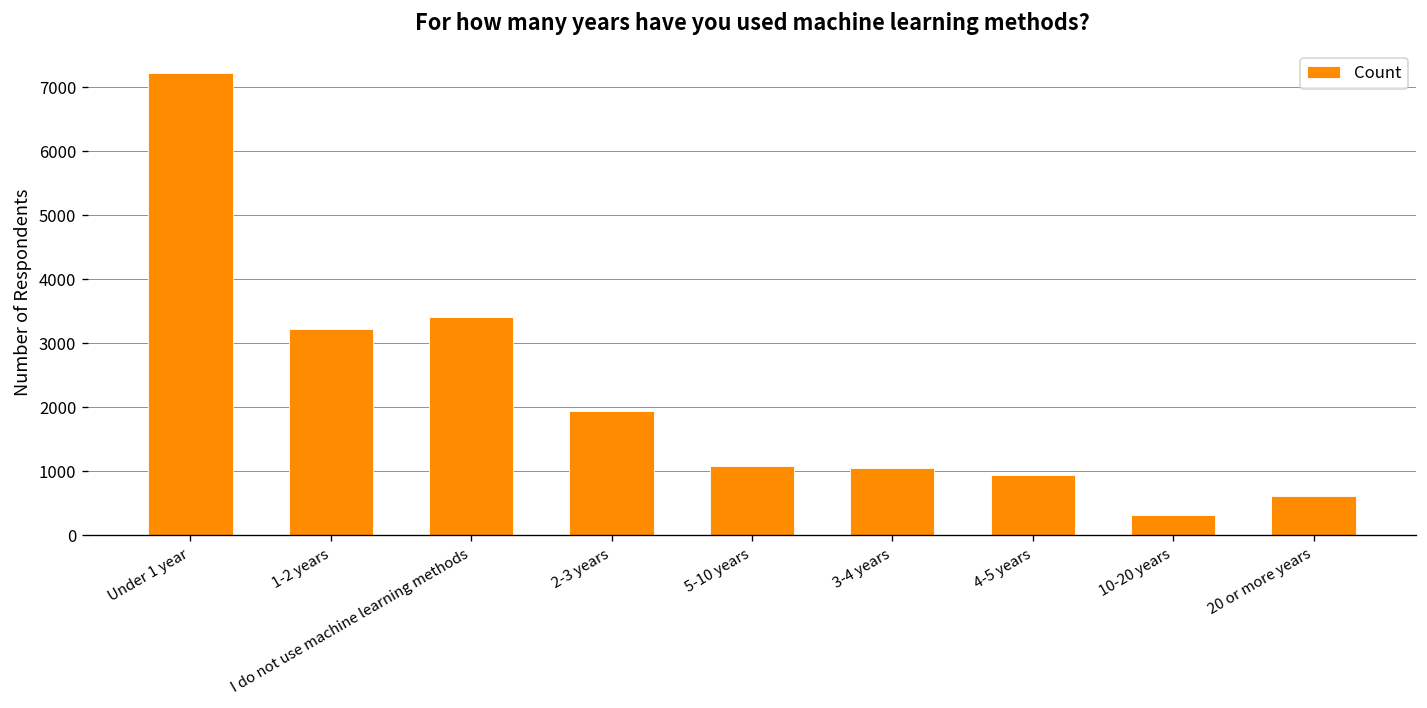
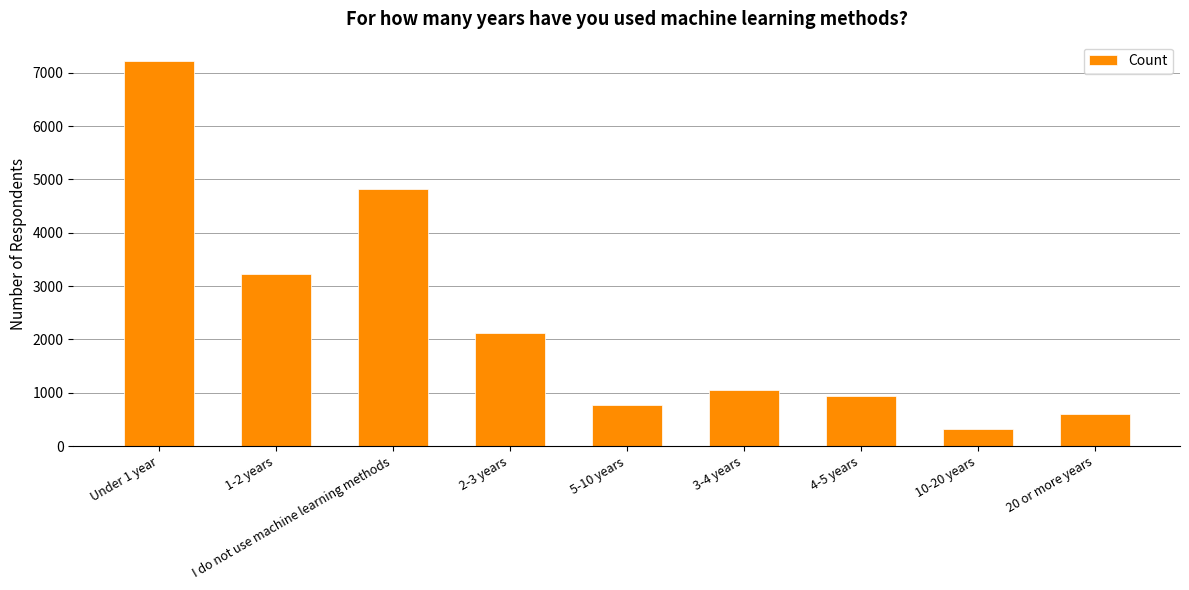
I do not use machine learning methods: 3400 -> 4800
2-3 years: 1900 -> 2100
5-10 years: 1100 -> 800
